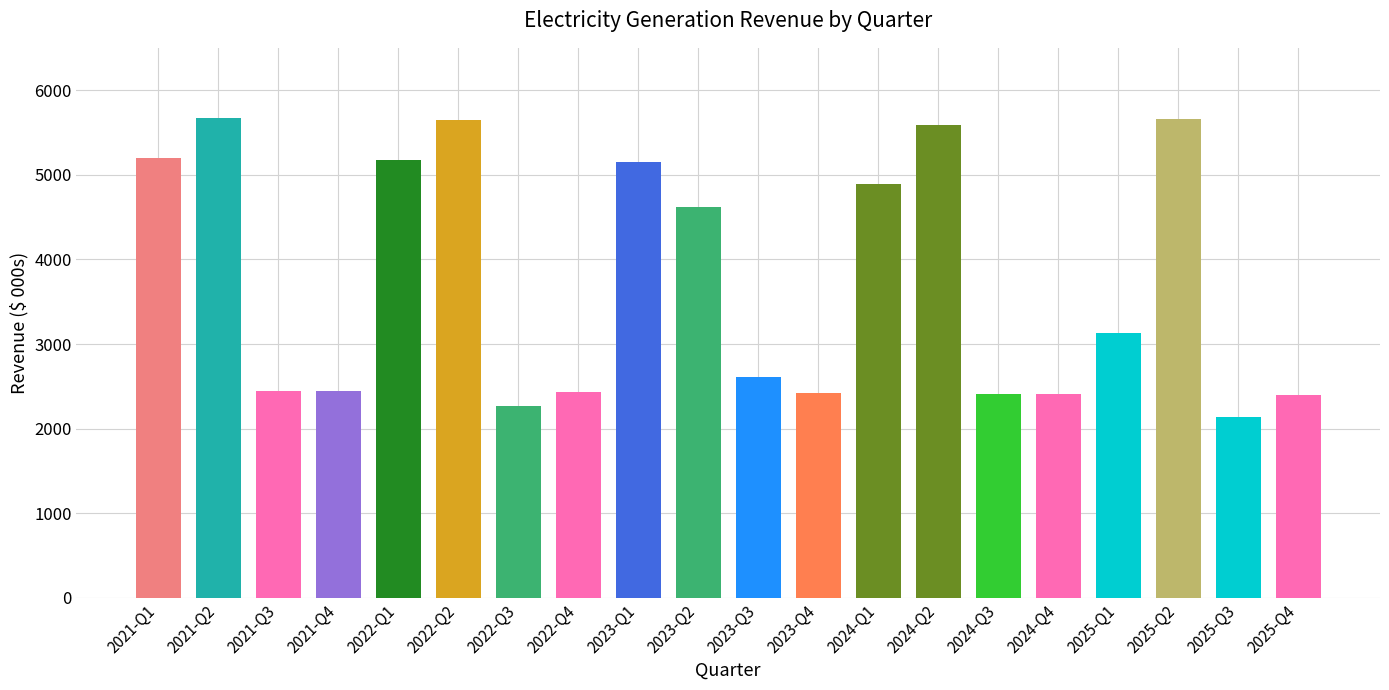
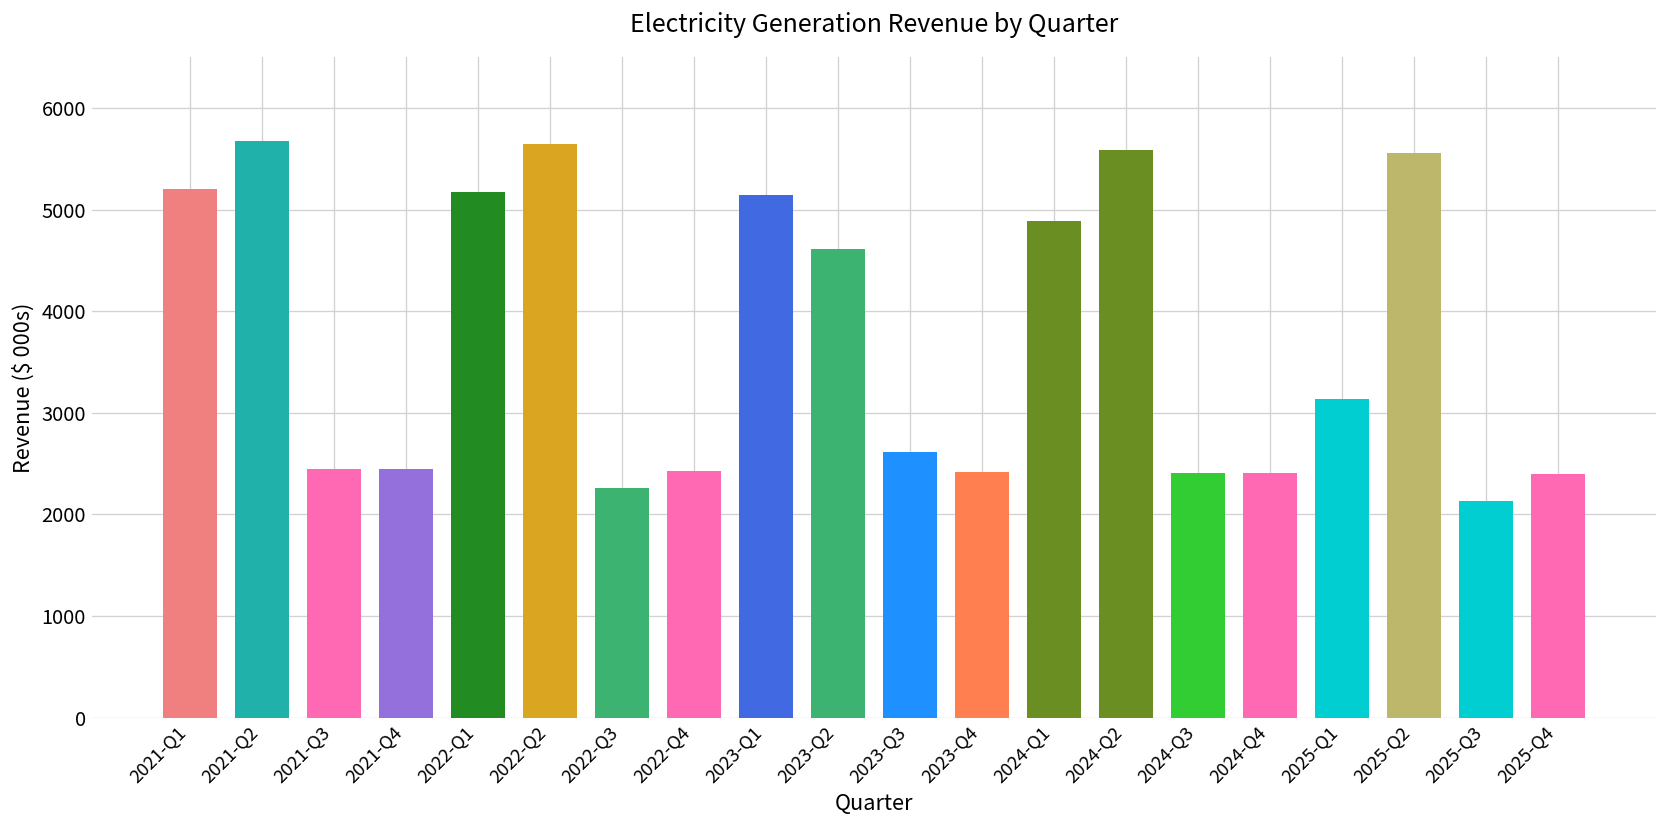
2025-Q2: 5700 -> 5600
